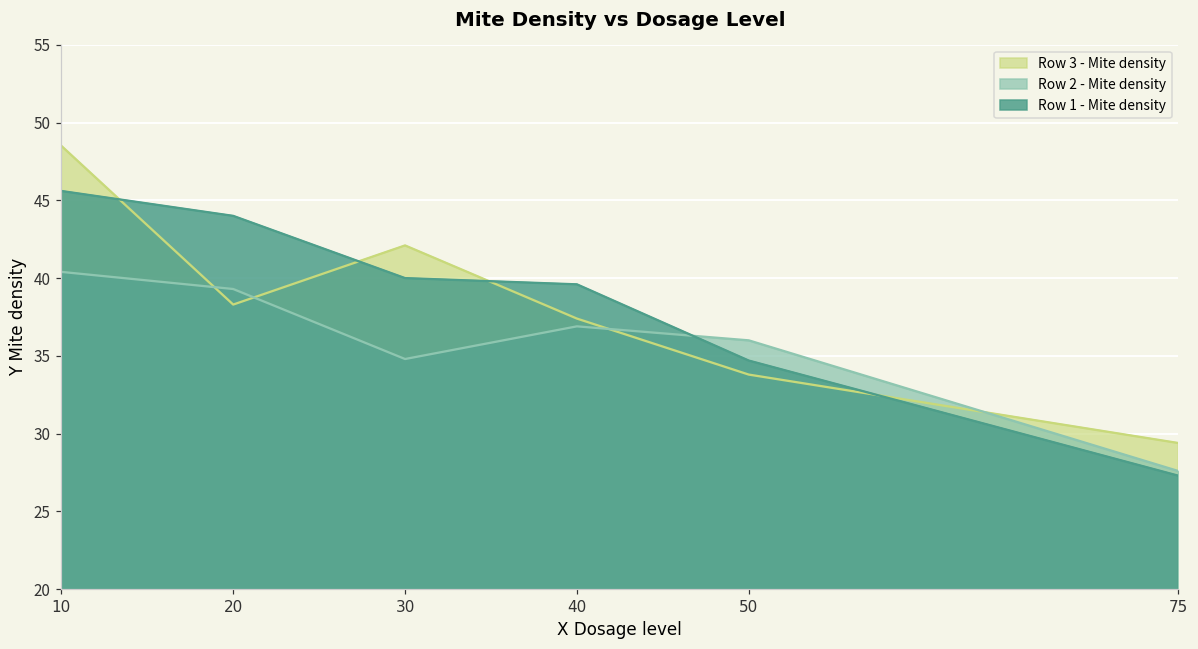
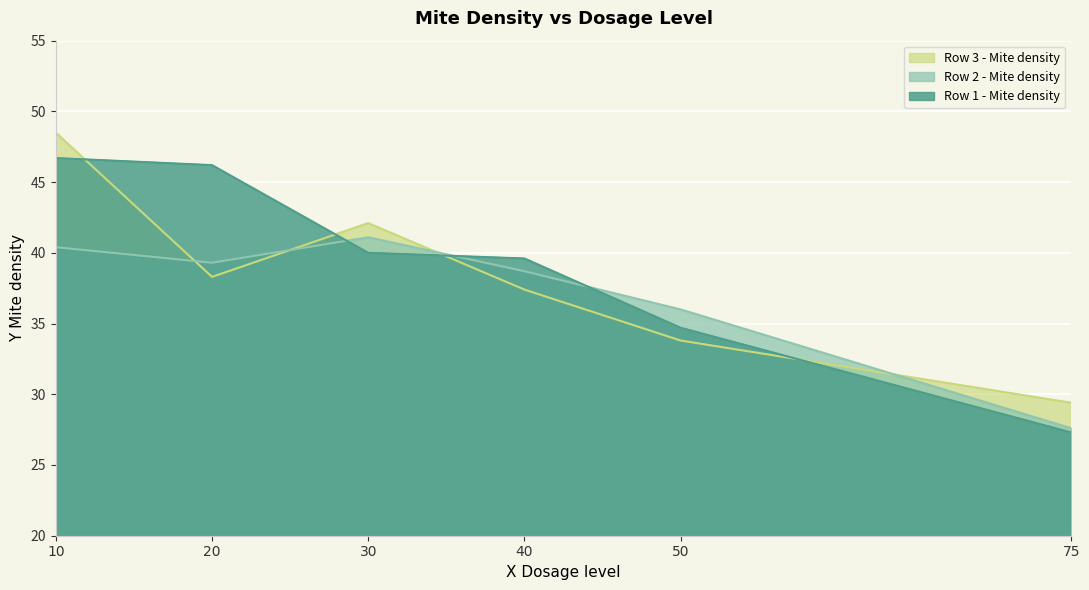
Row 1 - Mite density, 10: 45.6 -> 46.7
Row 1 - Mite density, 20: 44.0 -> 46.2
Row 2 - Mite density, 30: 34.8 -> 41.1
Row 2 - Mite density, 40: 36.9 -> 38.7
